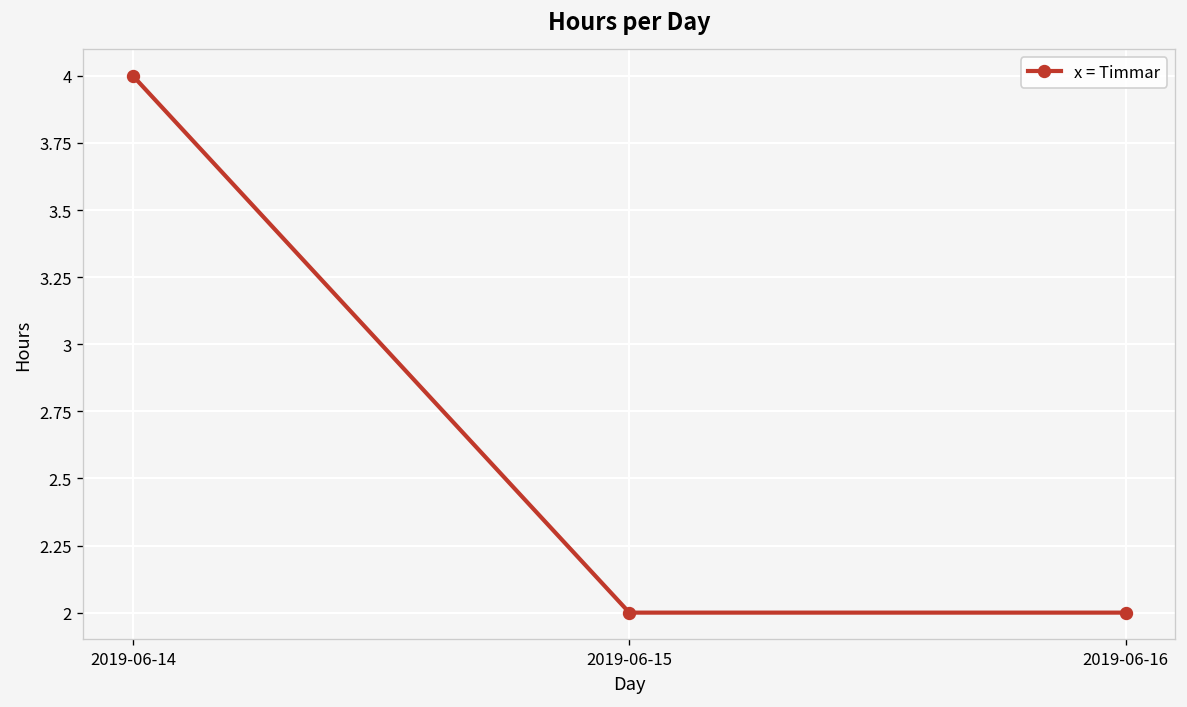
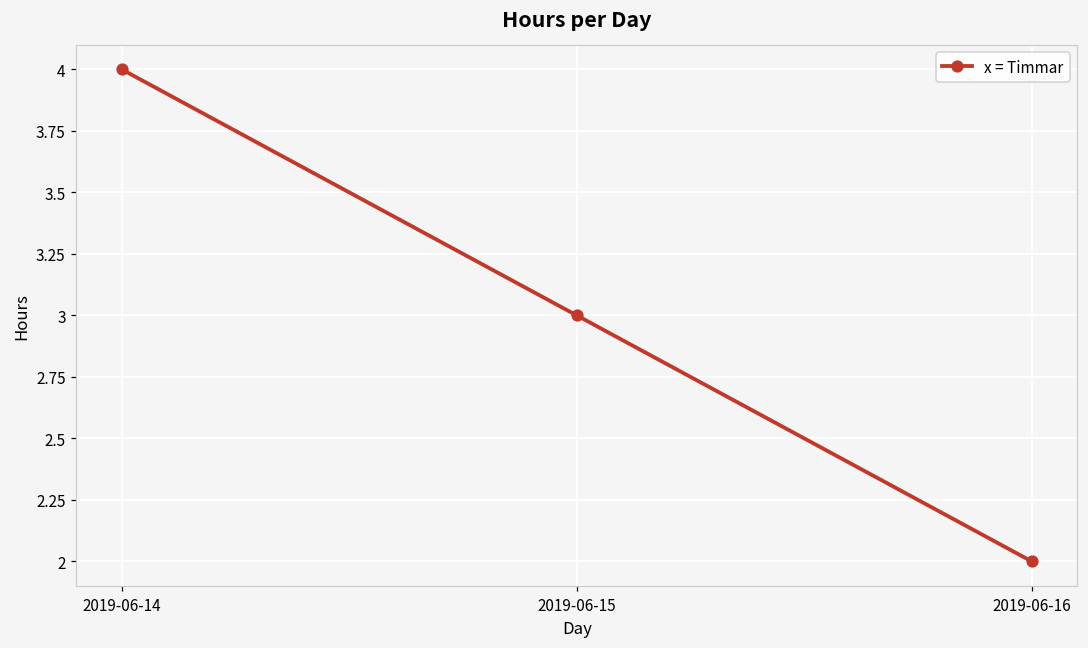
2019-06-15: 2 -> 3
